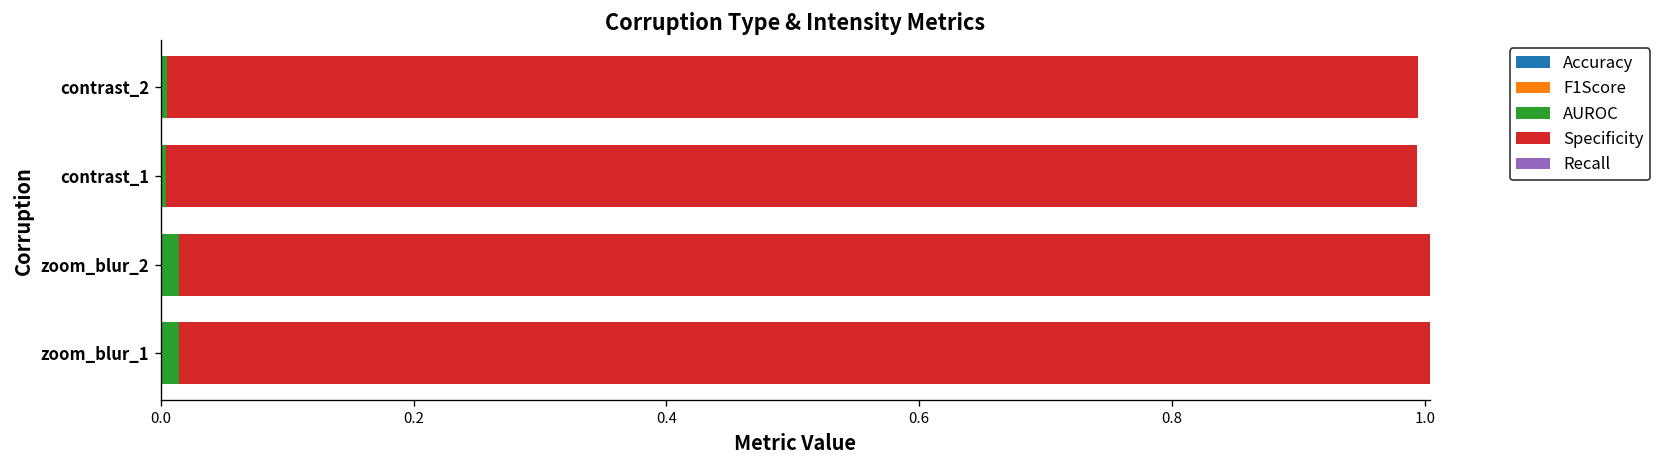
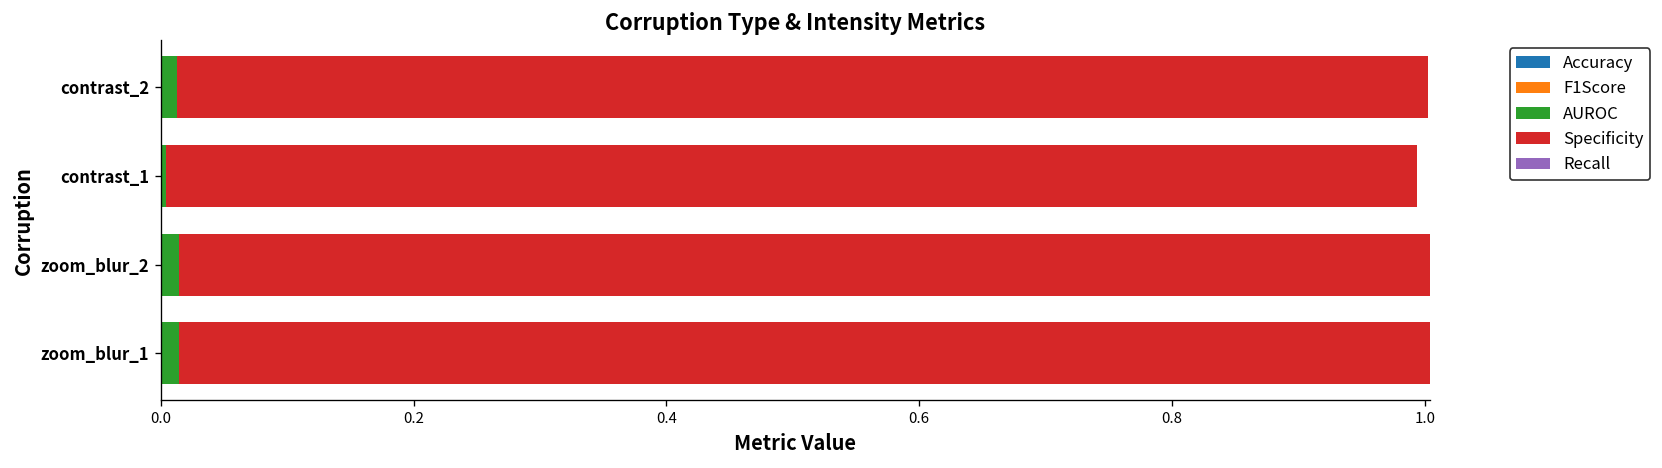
AUROC, contrast_2: 0.005 -> 0.013
